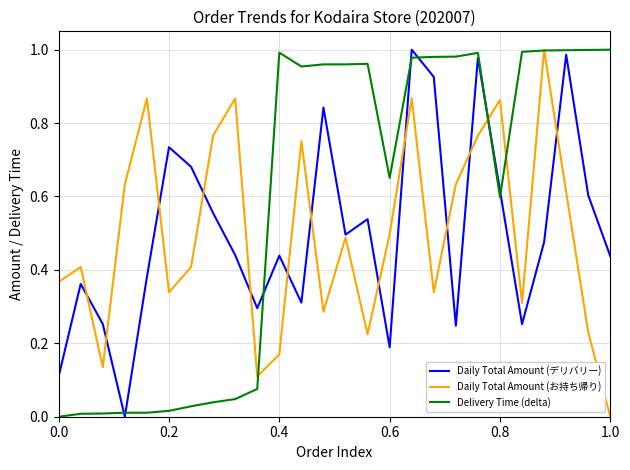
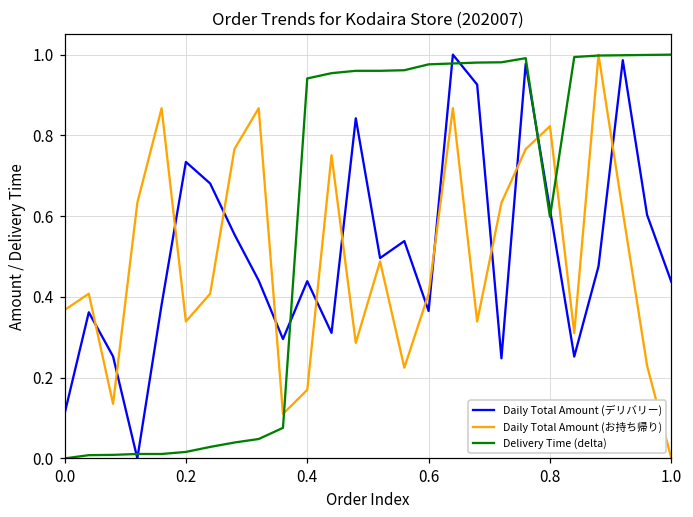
Delivery Time (delta), 0.4: 0.99 -> 0.94
Daily Total Amount (デリバリー), 0.6: 0.19 -> 0.37
Daily Total Amount (お持ち帰り), 0.6: 0.50 -> 0.41
Delivery Time (delta), 0.6: 0.65 -> 0.98
Daily Total Amount (お持ち帰り), 0.8: 0.86 -> 0.82
